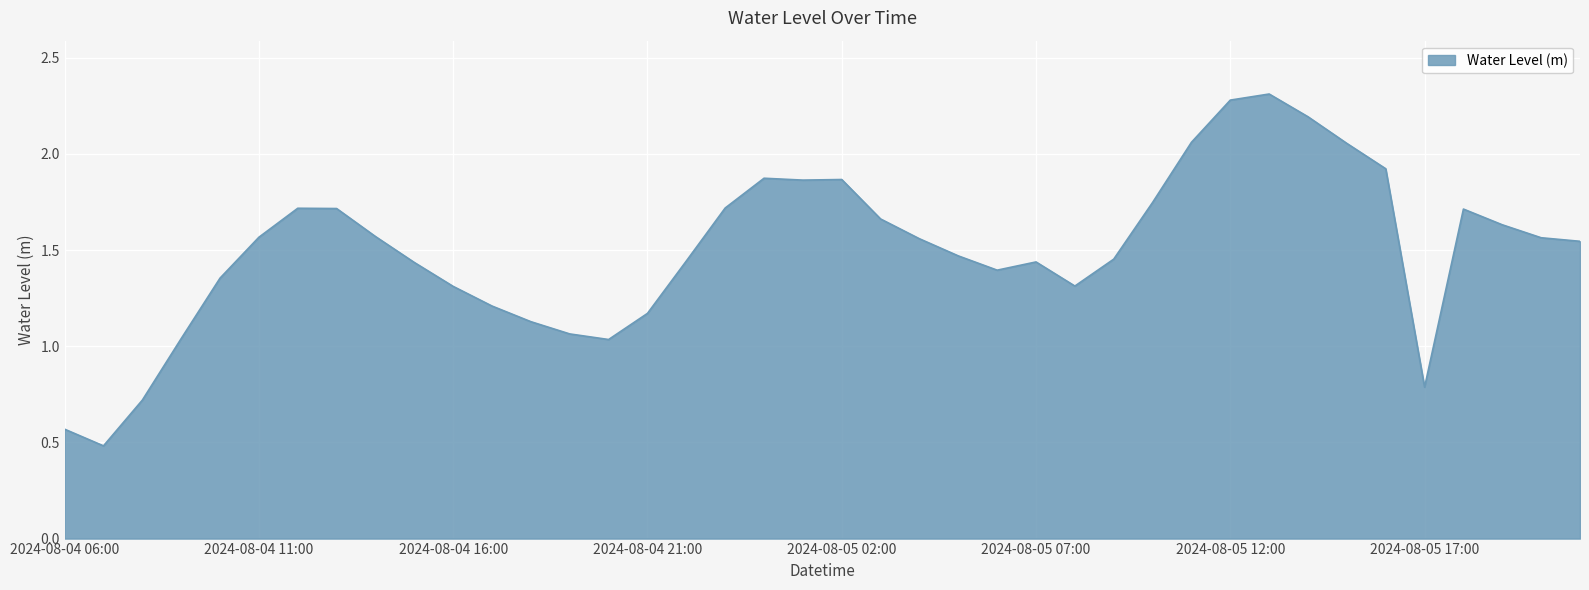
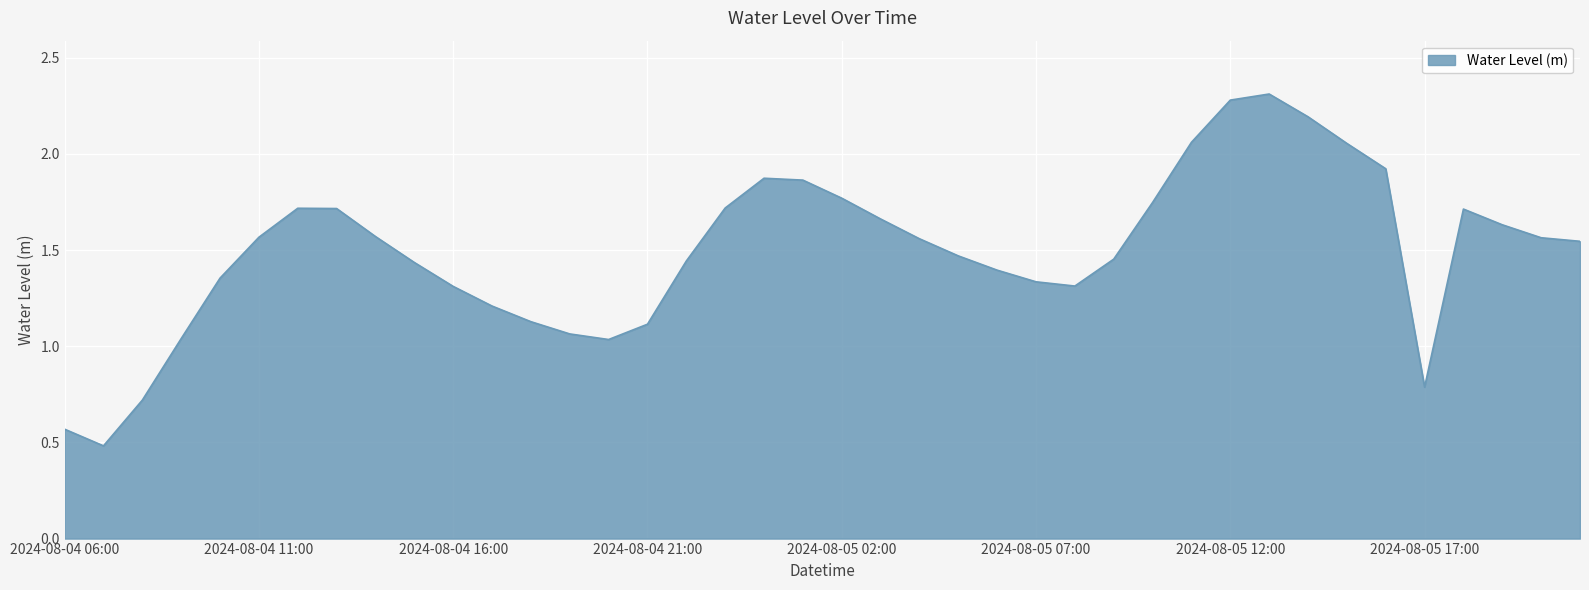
2024-08-04 21:00: 1.17 -> 1.11
2024-08-05 02:00: 1.87 -> 1.77
2024-08-05 07:00: 1.44 -> 1.34
